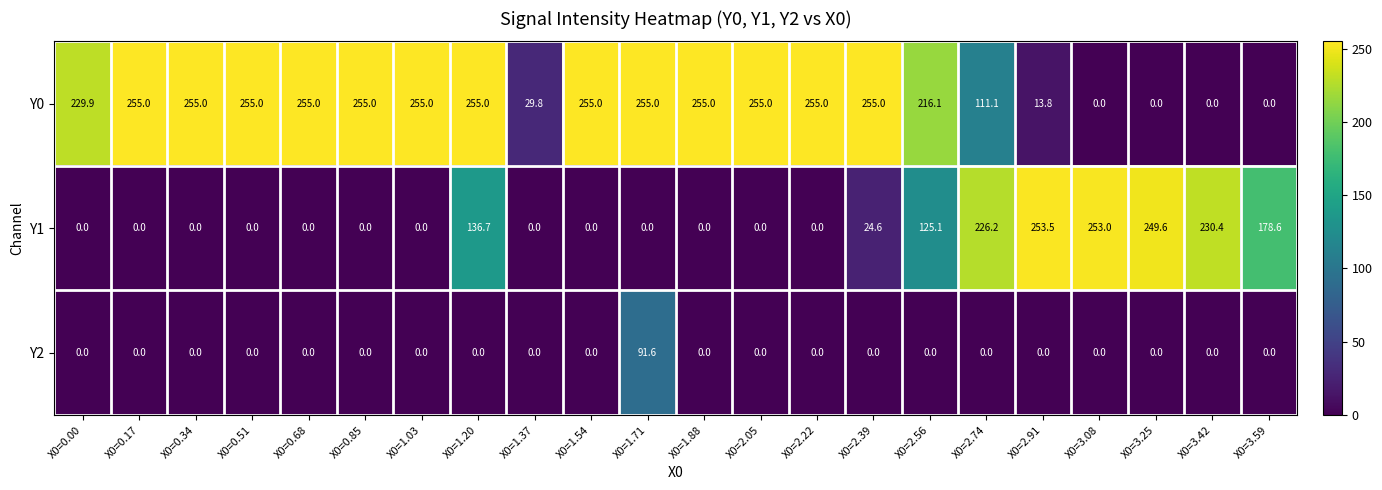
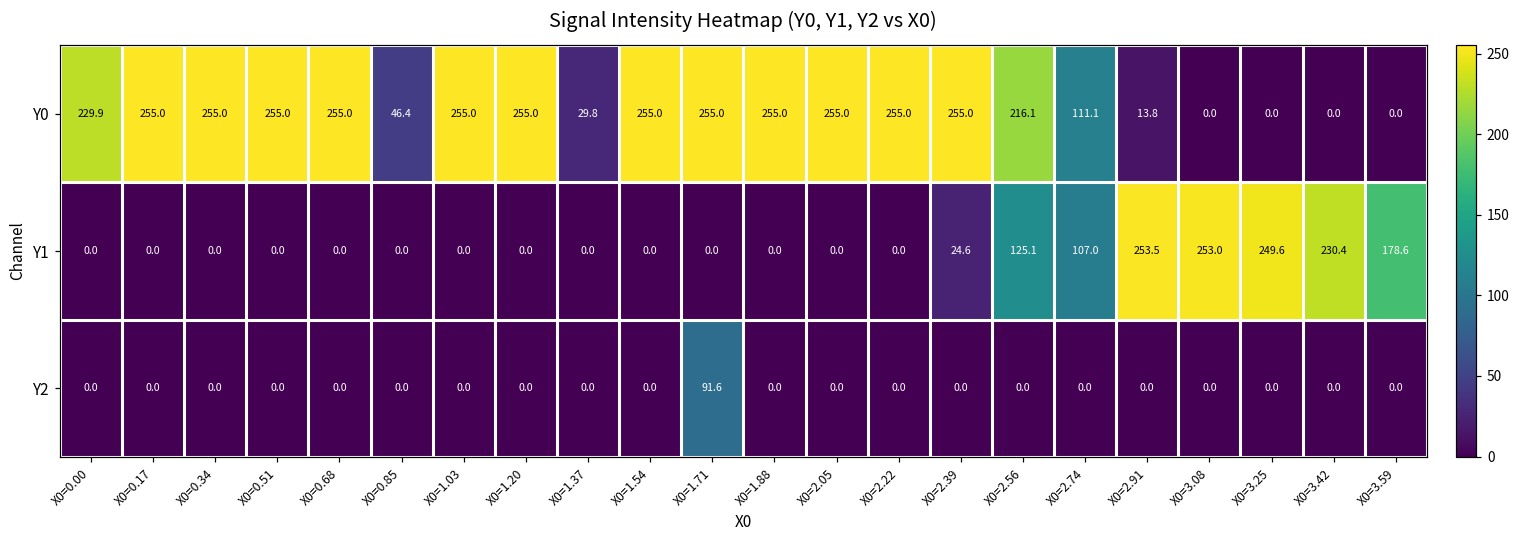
Y0, X0=0.85: 255.0 -> 46.4
Y1, X0=1.20: 136.7 -> 0.0
Y1, X0=2.74: 226.2 -> 107.0
